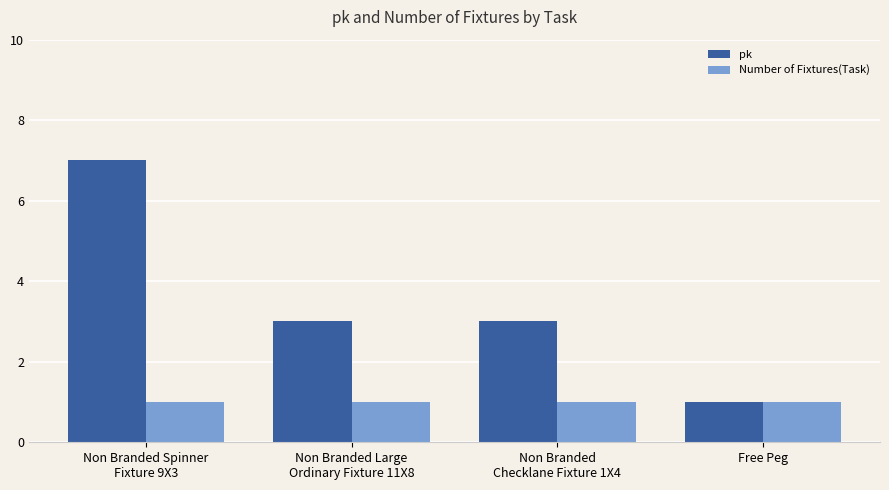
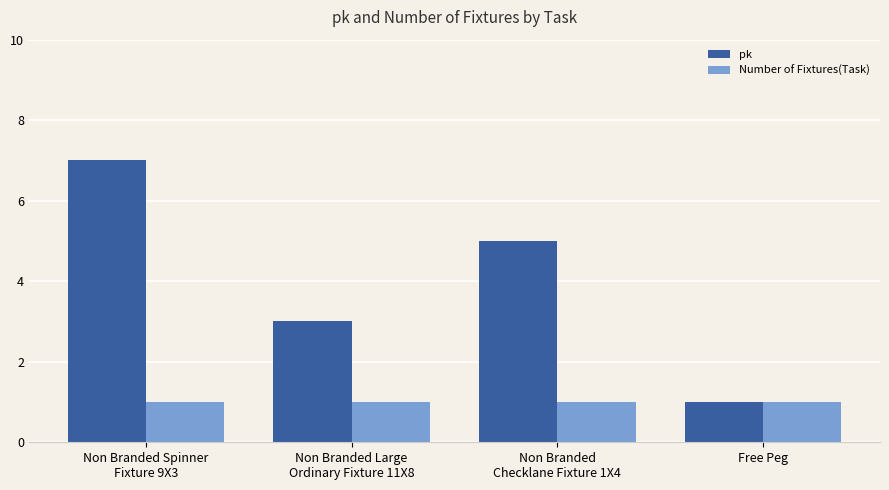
pk, Non Branded Checklane Fixture 1X4: 3 -> 5
